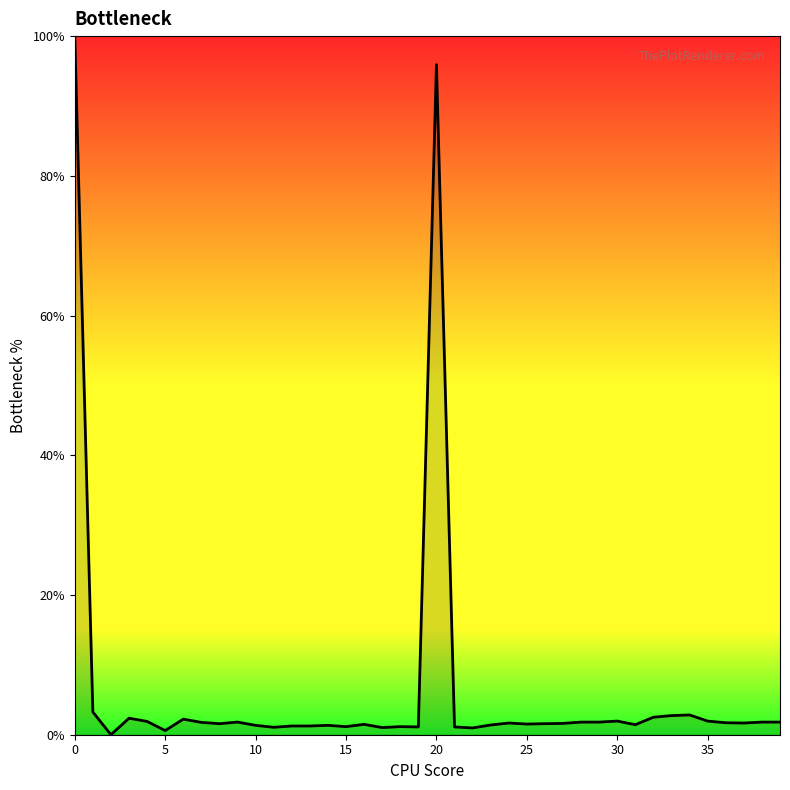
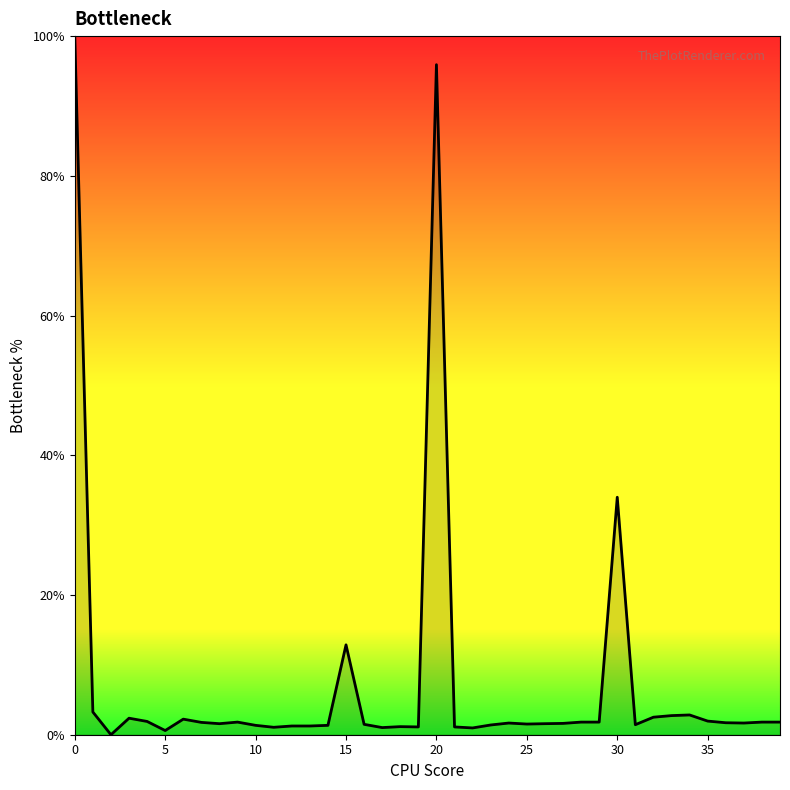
15: 1% -> 13%
30: 2% -> 34%
